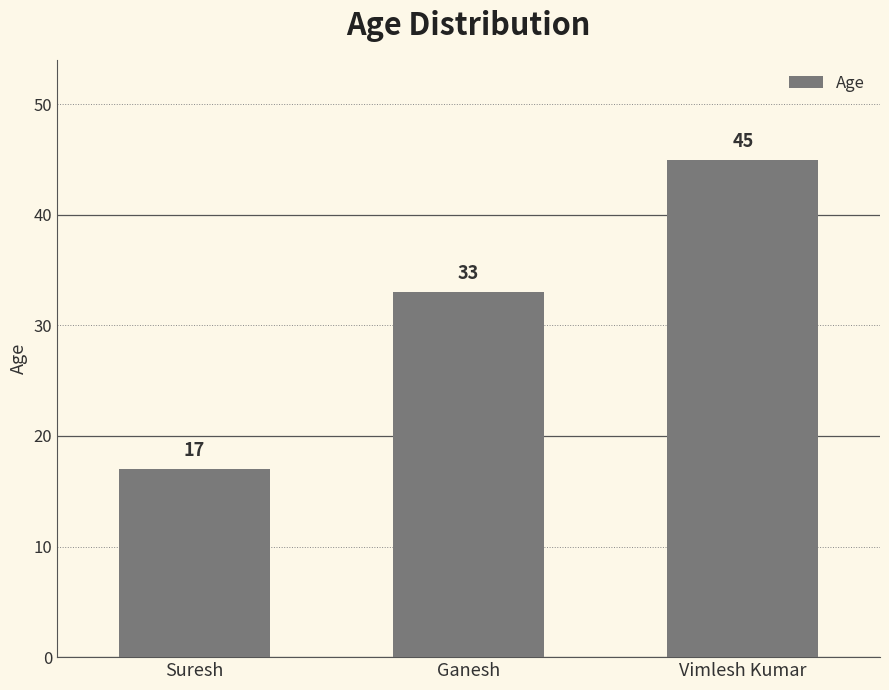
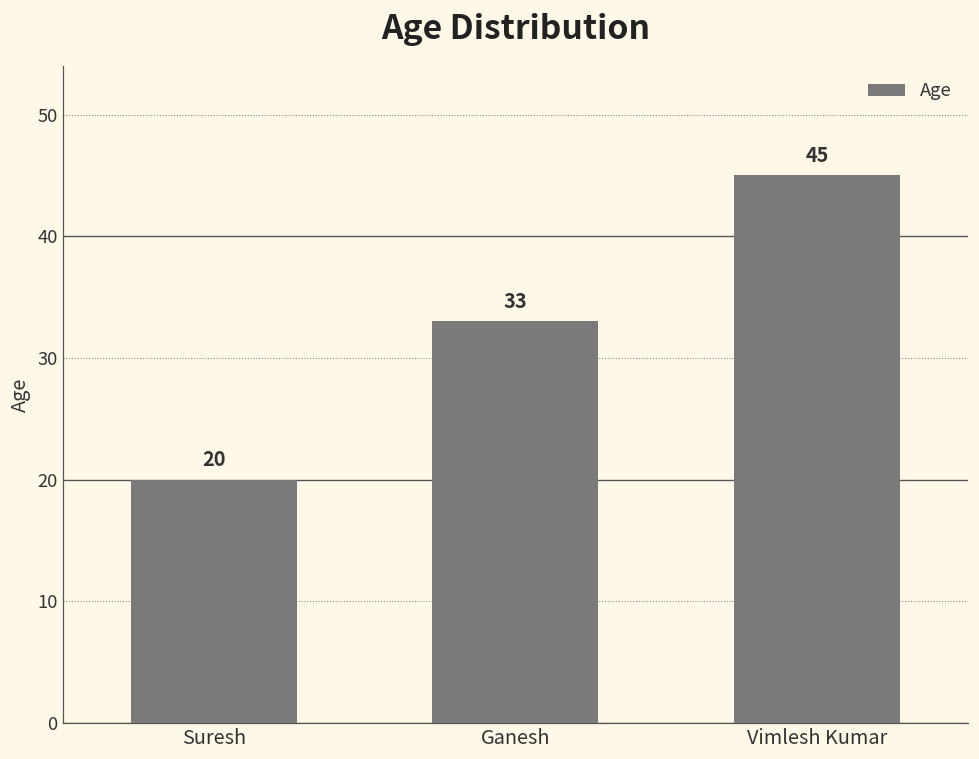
Suresh: 17 -> 20
